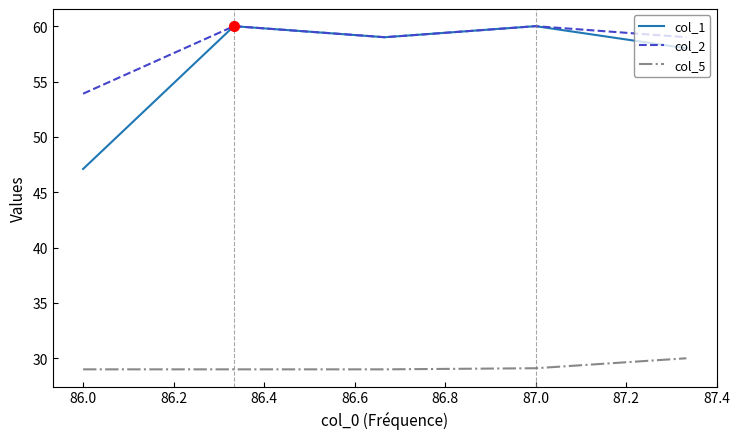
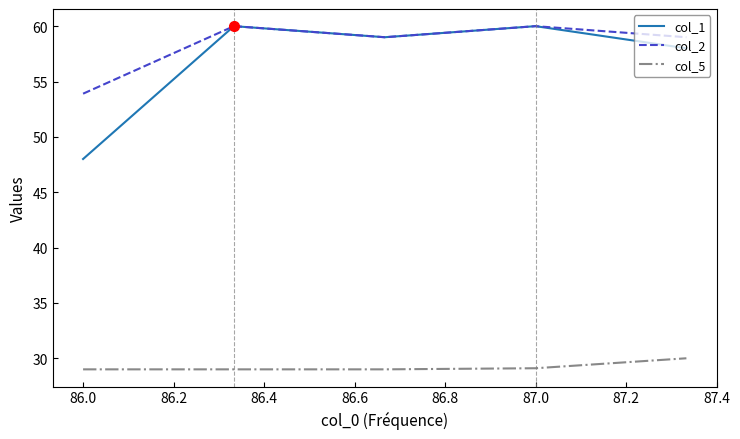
col_1, 86.0: 47.1 -> 48.0
